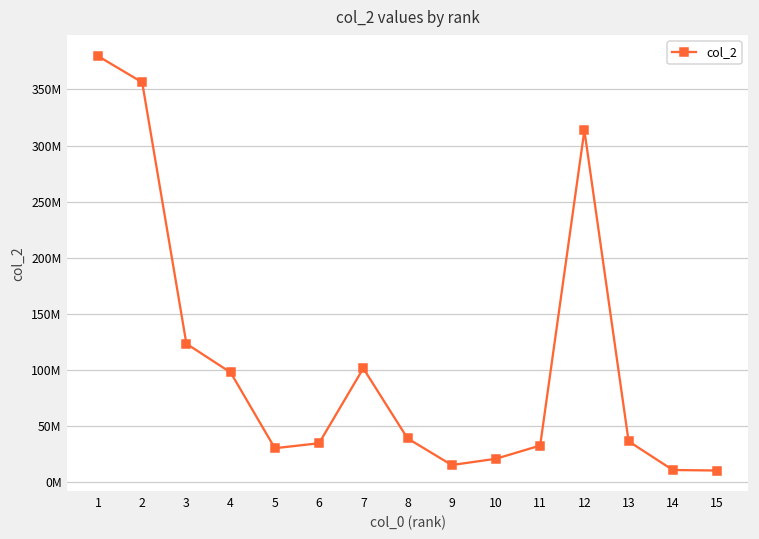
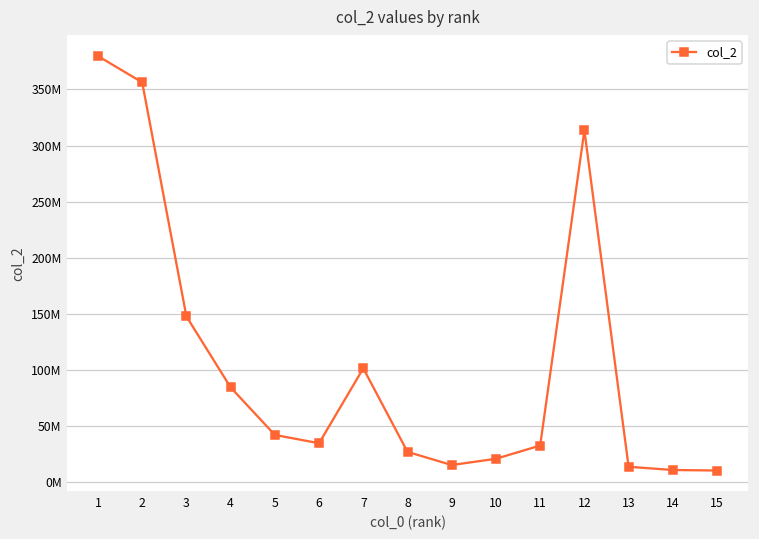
3: 123000000 -> 148000000
4: 98000000 -> 84000000
5: 30000000 -> 42000000
8: 39000000 -> 27000000
13: 36000000 -> 14000000
